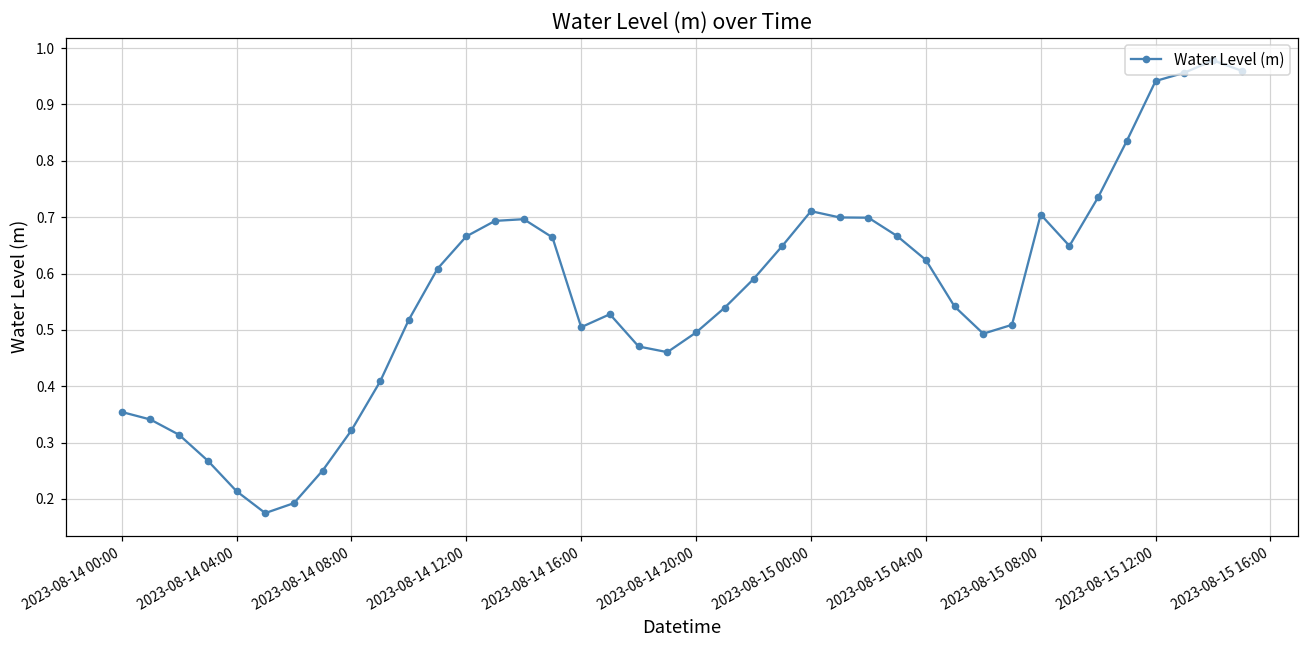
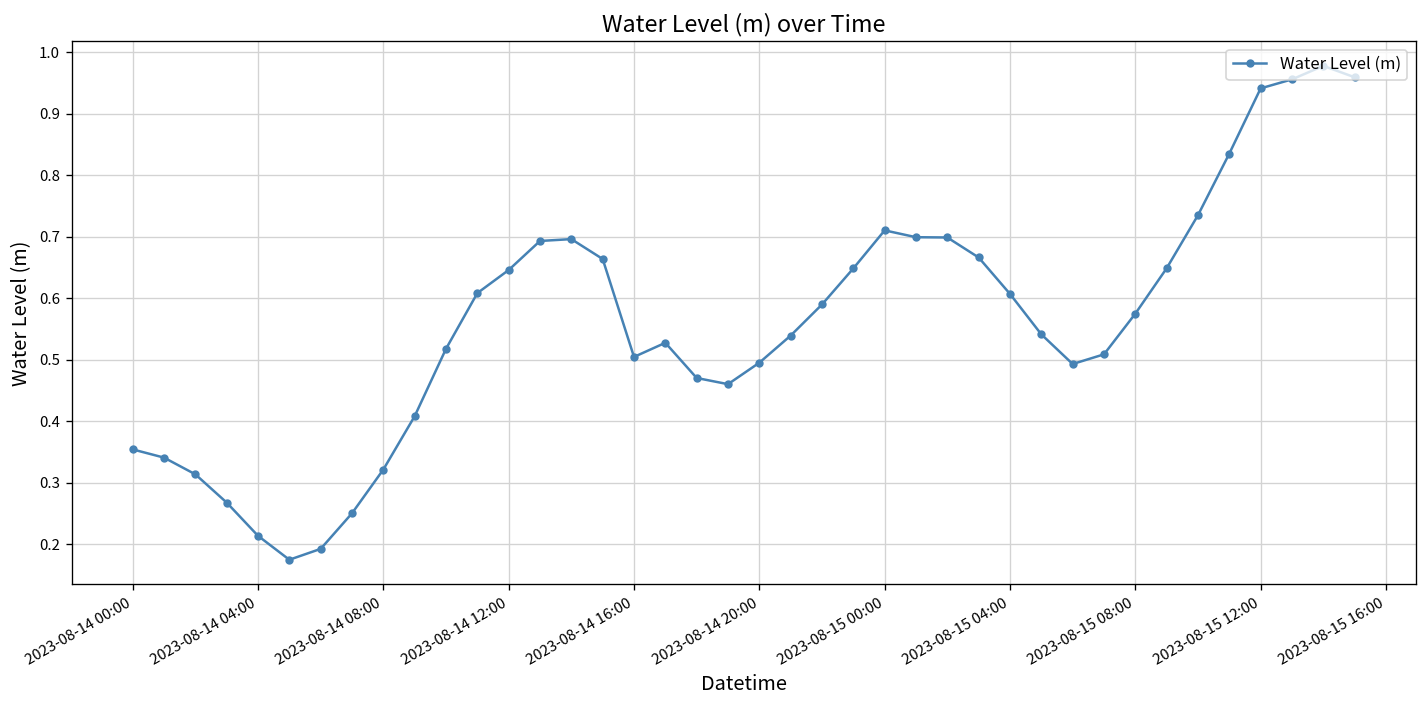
2023-08-14 12:00: 0.67 -> 0.65
2023-08-15 04:00: 0.62 -> 0.61
2023-08-15 08:00: 0.70 -> 0.58
